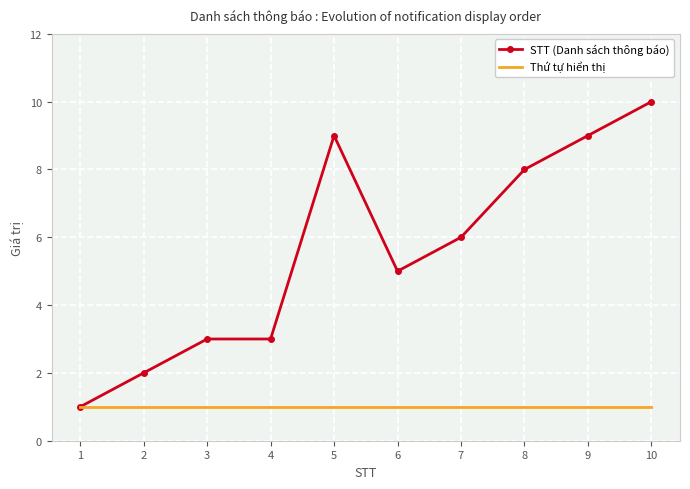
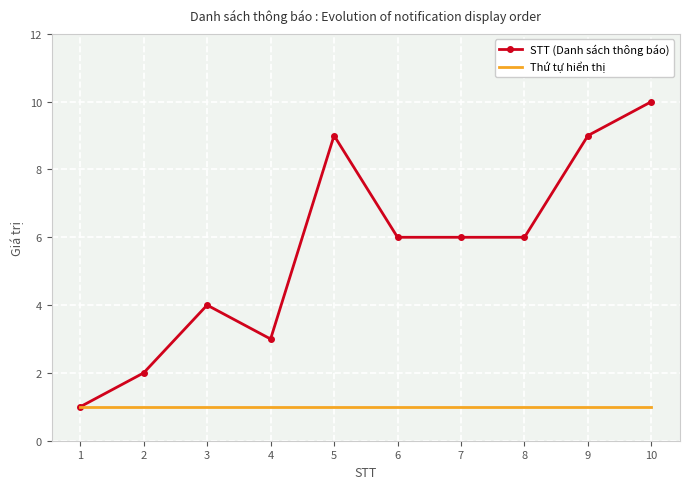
STT (Danh sách thông báo), 3: 3 -> 4
STT (Danh sách thông báo), 6: 5 -> 6
STT (Danh sách thông báo), 8: 8 -> 6
